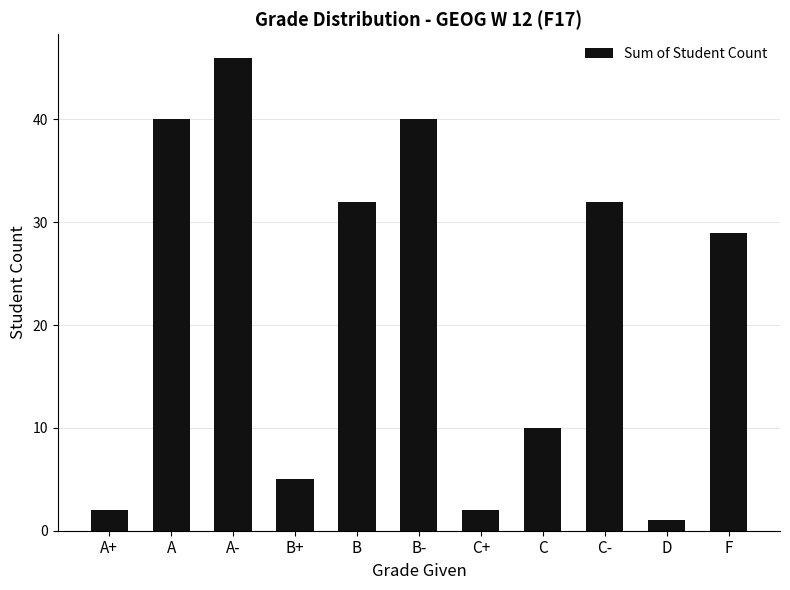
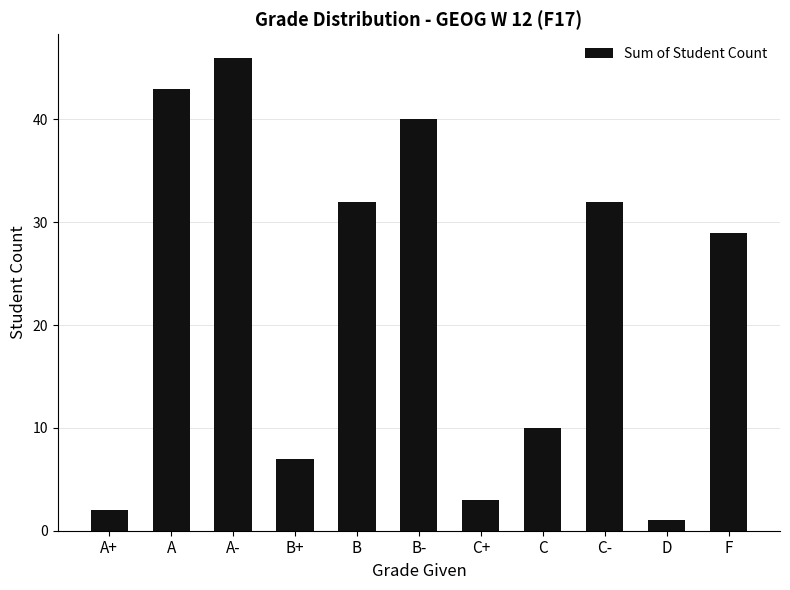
A: 40 -> 43
B+: 5 -> 7
C+: 2 -> 3
